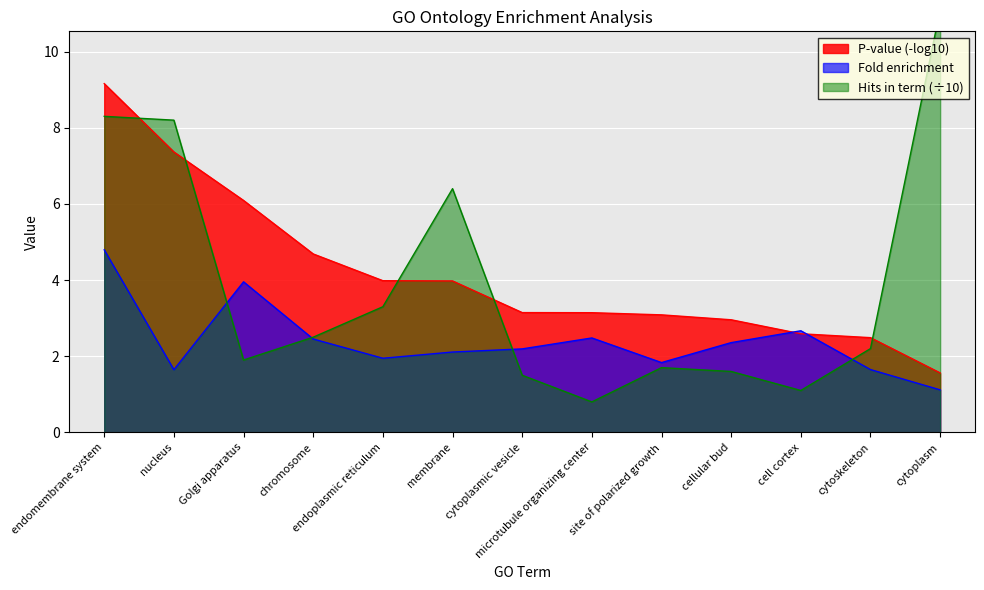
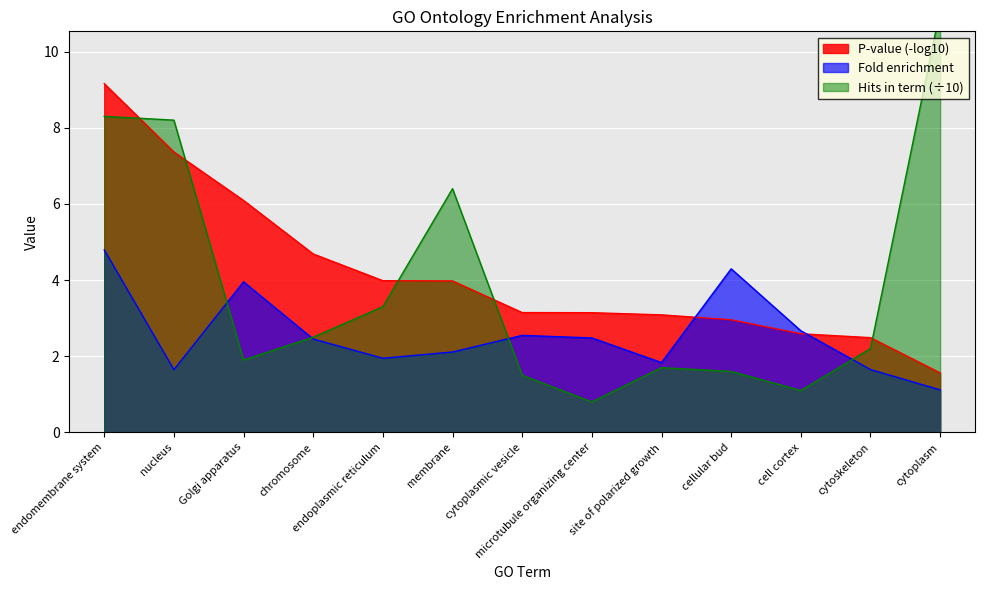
Fold enrichment, cytoplasmic vesicle: 2.2 -> 2.5
Fold enrichment, cellular bud: 2.4 -> 4.3
